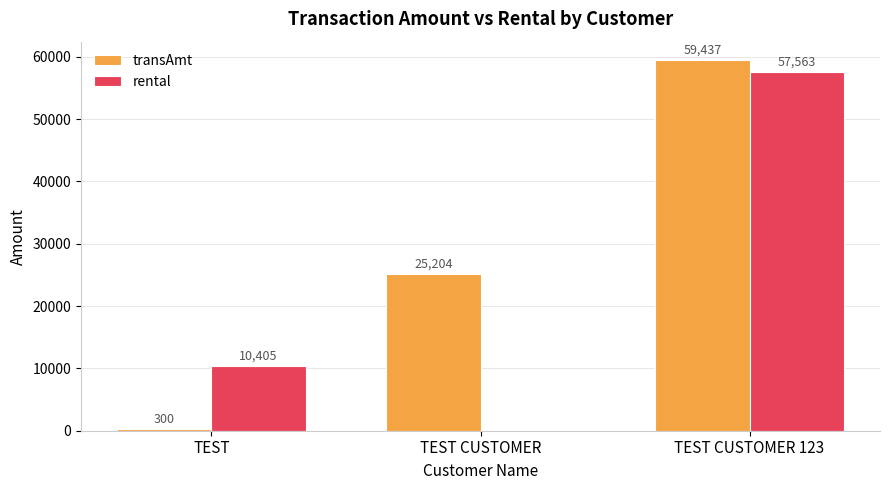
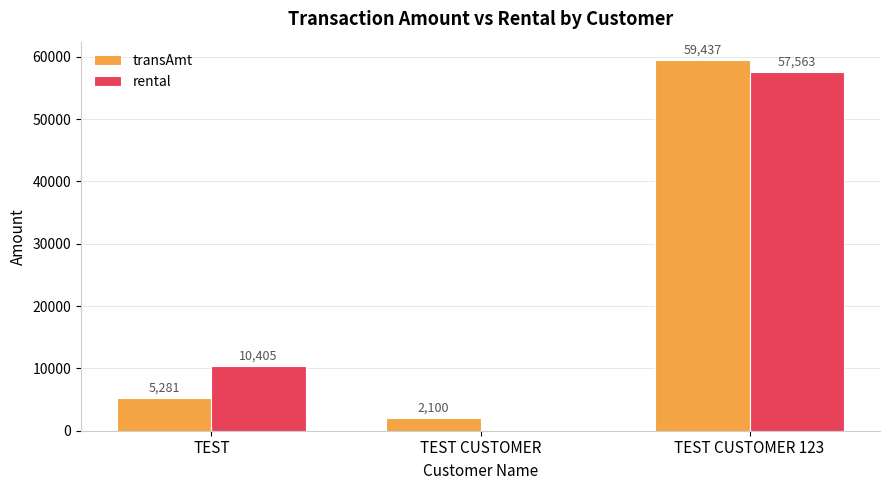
transAmt, TEST: 300 -> 5,281
transAmt, TEST CUSTOMER: 25,204 -> 2,100
